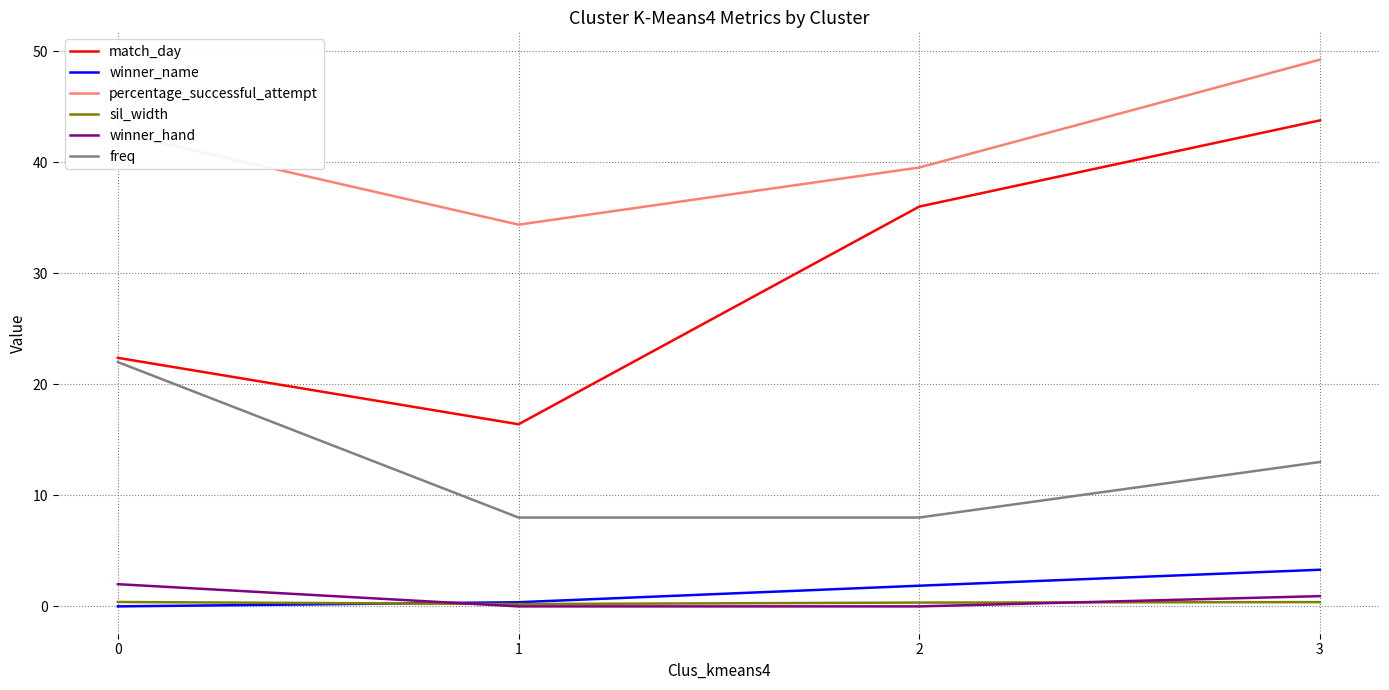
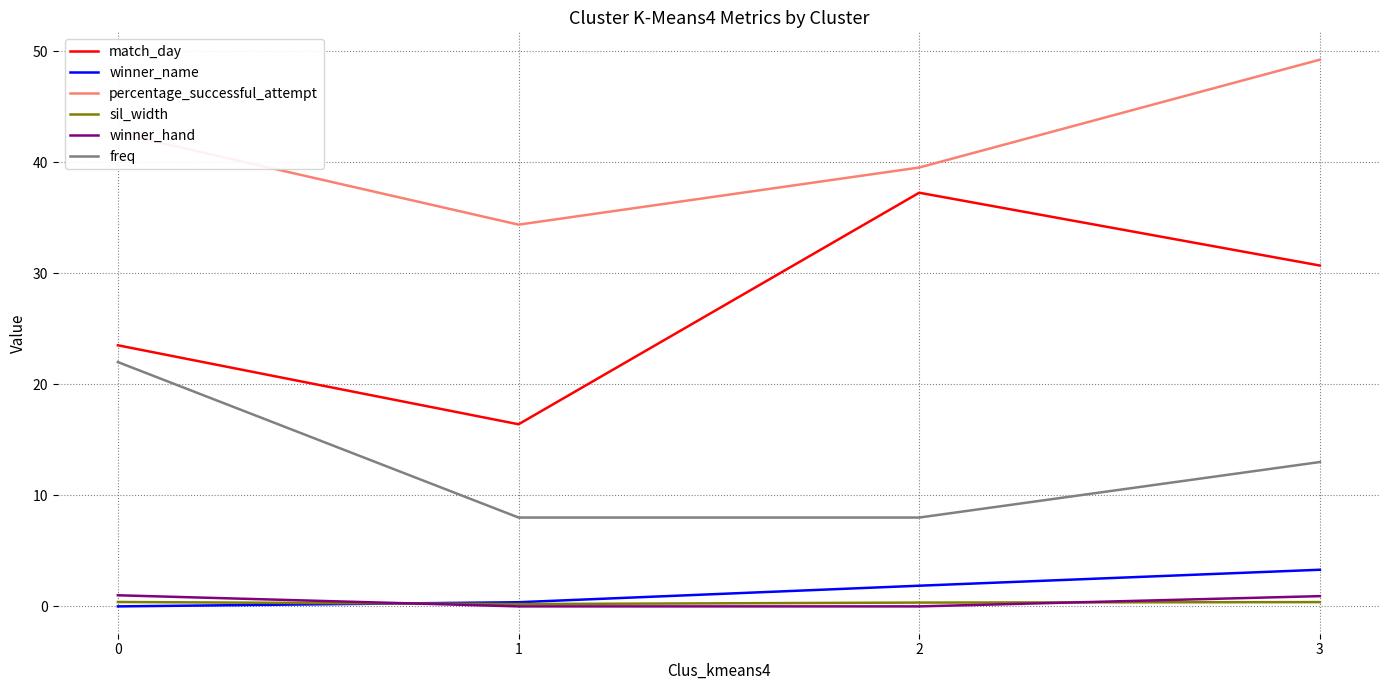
match_day, 0: 22.4 -> 23.5
winner_hand, 0: 2 -> 1
match_day, 2: 36.0 -> 37.3
match_day, 3: 43.8 -> 30.7
